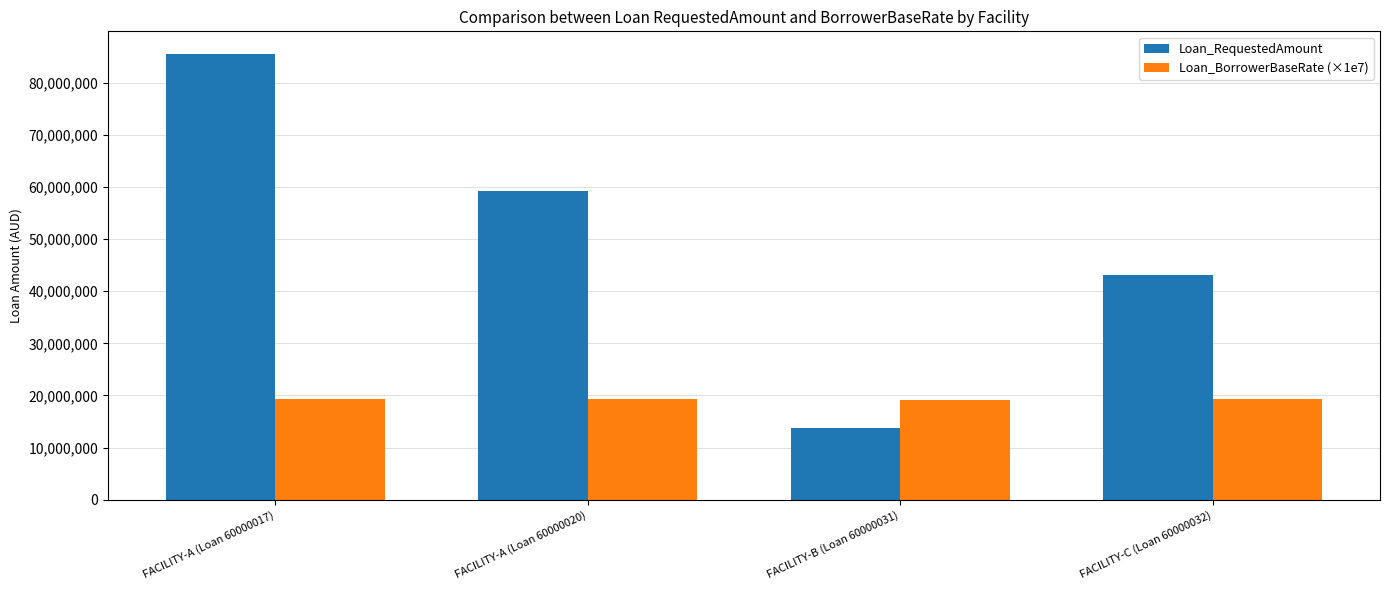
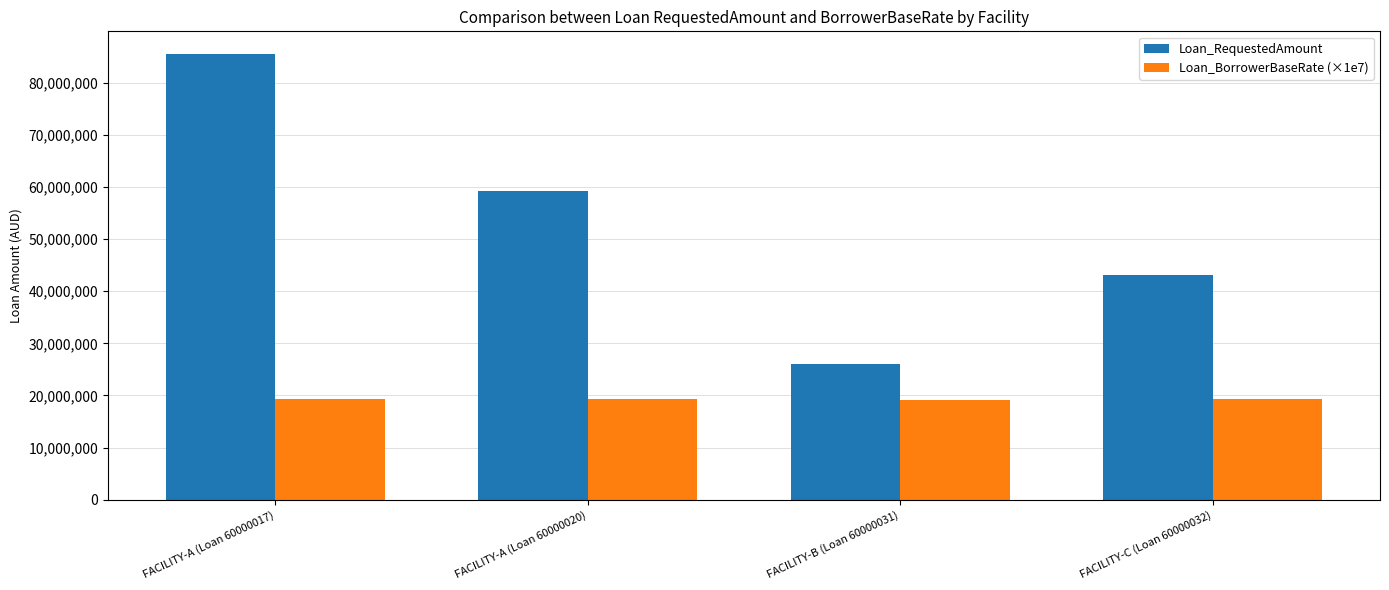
Loan_RequestedAmount, FACILITY-B (Loan 60000031): 14,000,000 -> 26,000,000
